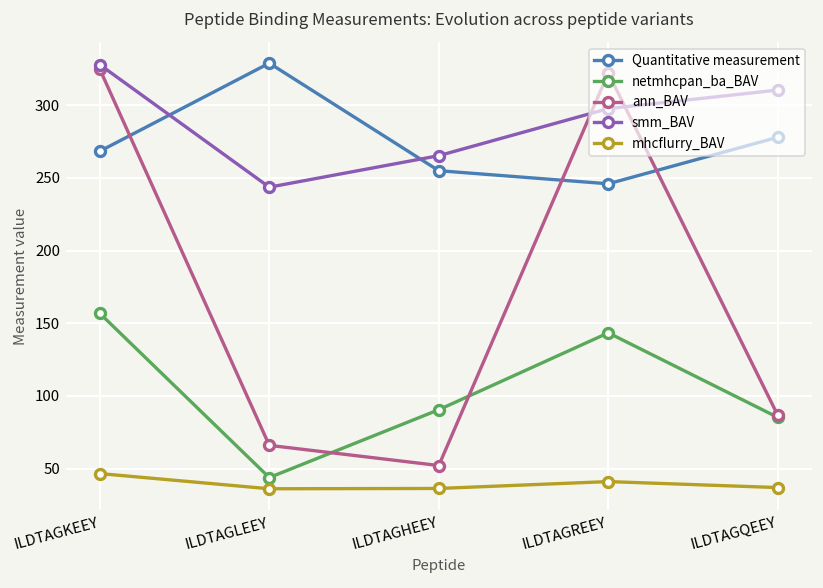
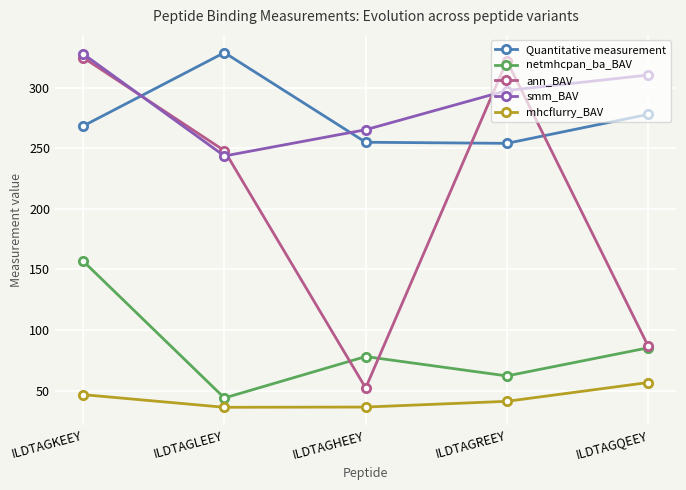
ann_BAV, ILDTAGLEEY: 66 -> 248
netmhcpan_ba_BAV, ILDTAGHEEY: 91 -> 78
Quantitative measurement, ILDTAGREEY: 246 -> 254
netmhcpan_ba_BAV, ILDTAGREEY: 143 -> 62
mhcflurry_BAV, ILDTAGQEEY: 37 -> 57
